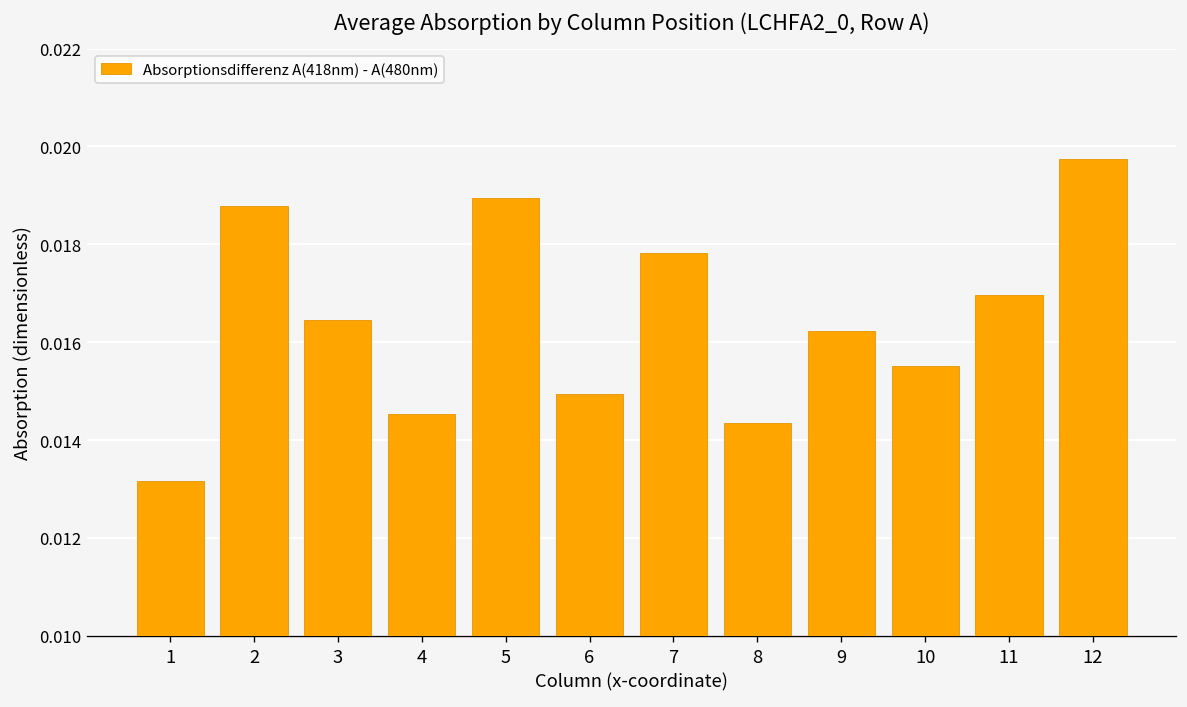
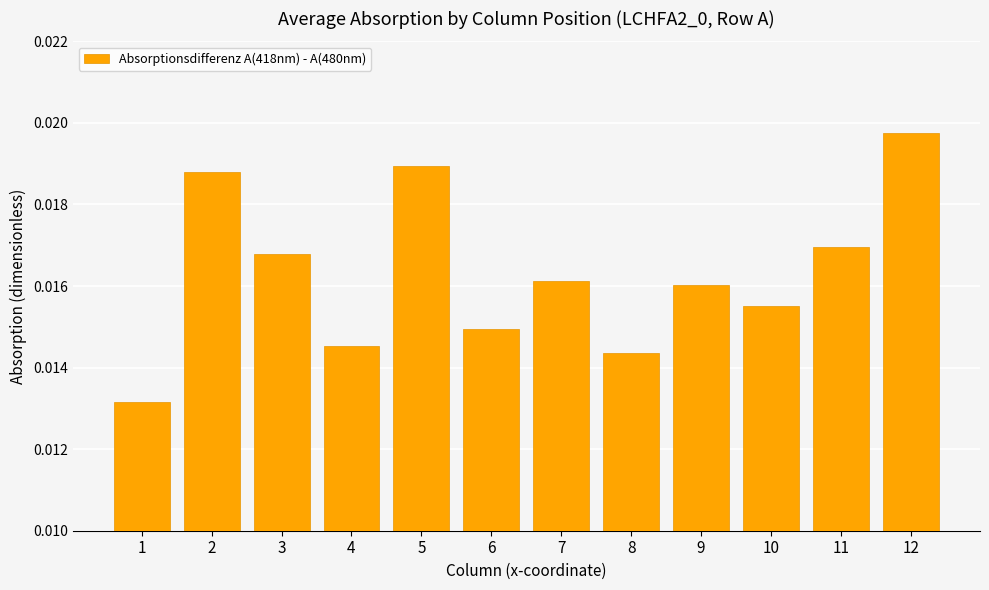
3: 0.0165 -> 0.0168
7: 0.0178 -> 0.0161
9: 0.0162 -> 0.0160
